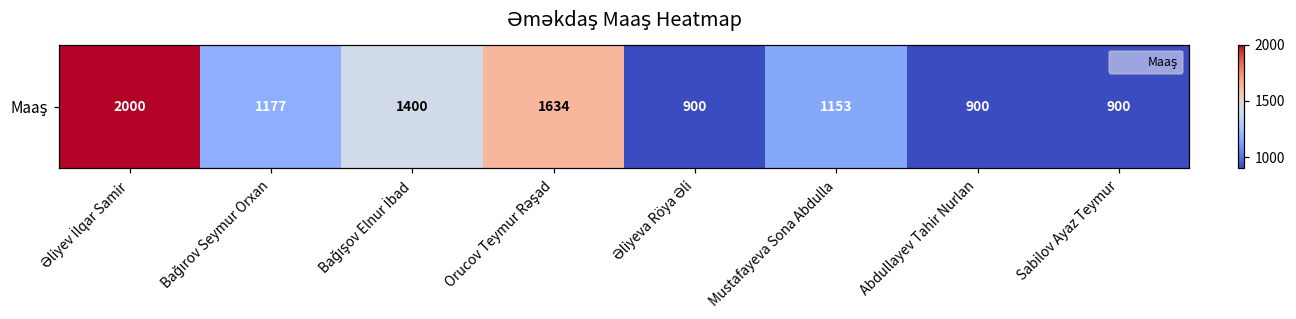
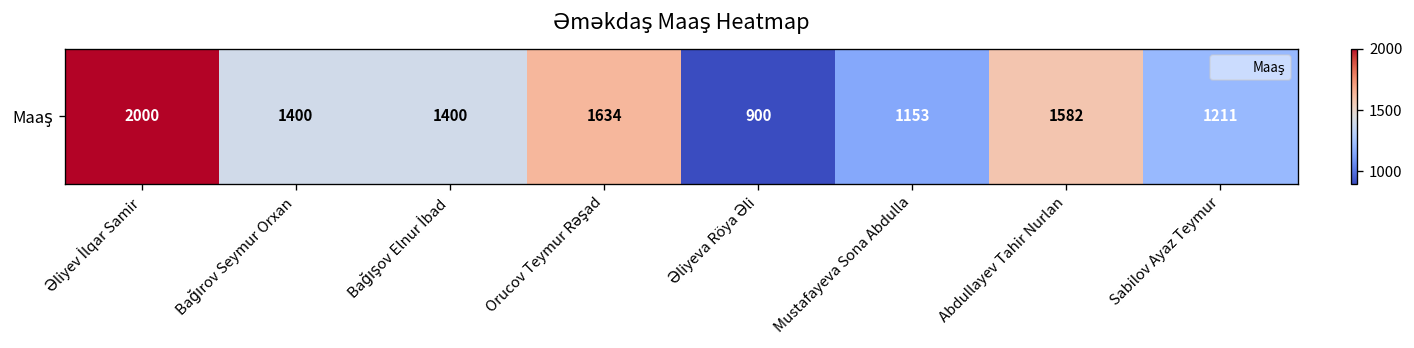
Maaş, Bağırov Seymur Orxan: 1177 -> 1400
Maaş, Abdullayev Tahir Nurlan: 900 -> 1582
Maaş, Sabilov Ayaz Teymur: 900 -> 1211
